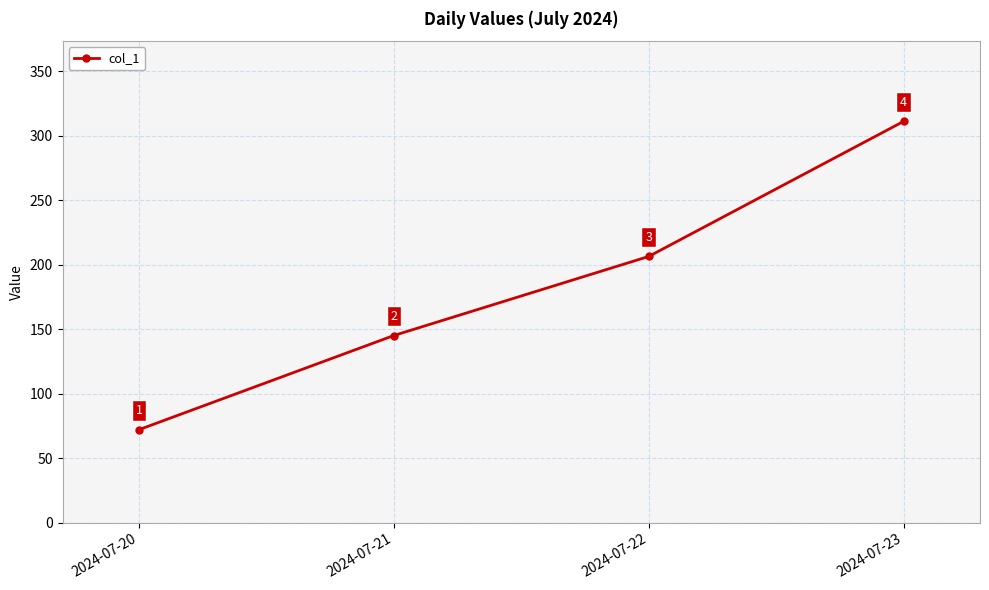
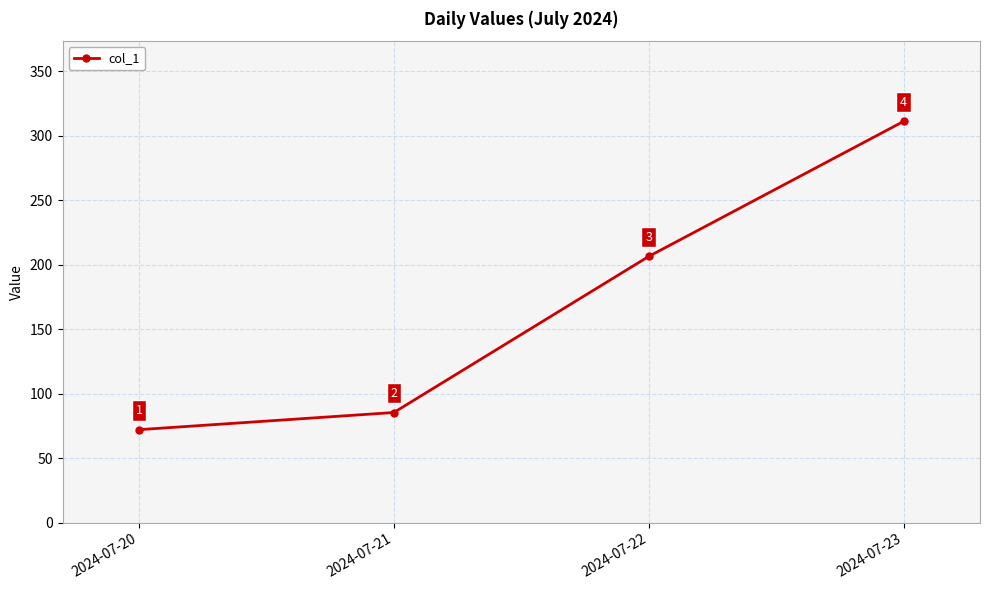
2024-07-21: 145 -> 85
